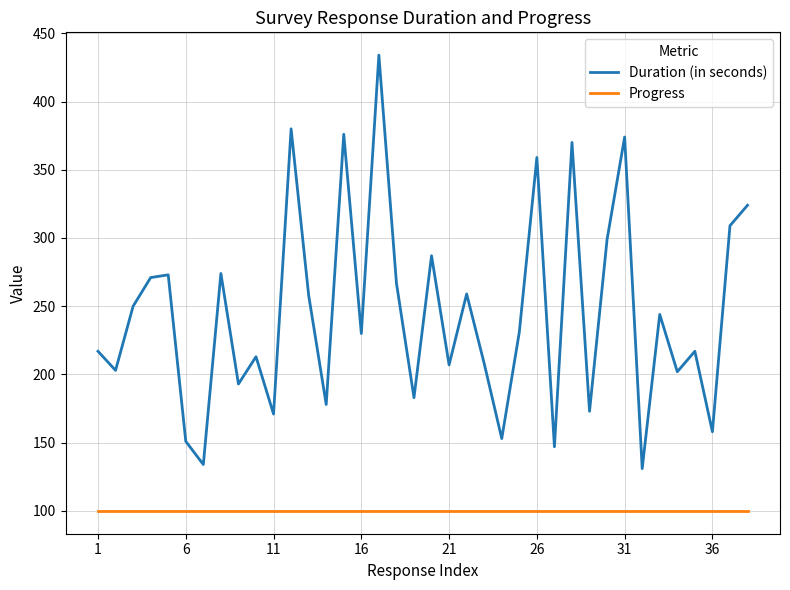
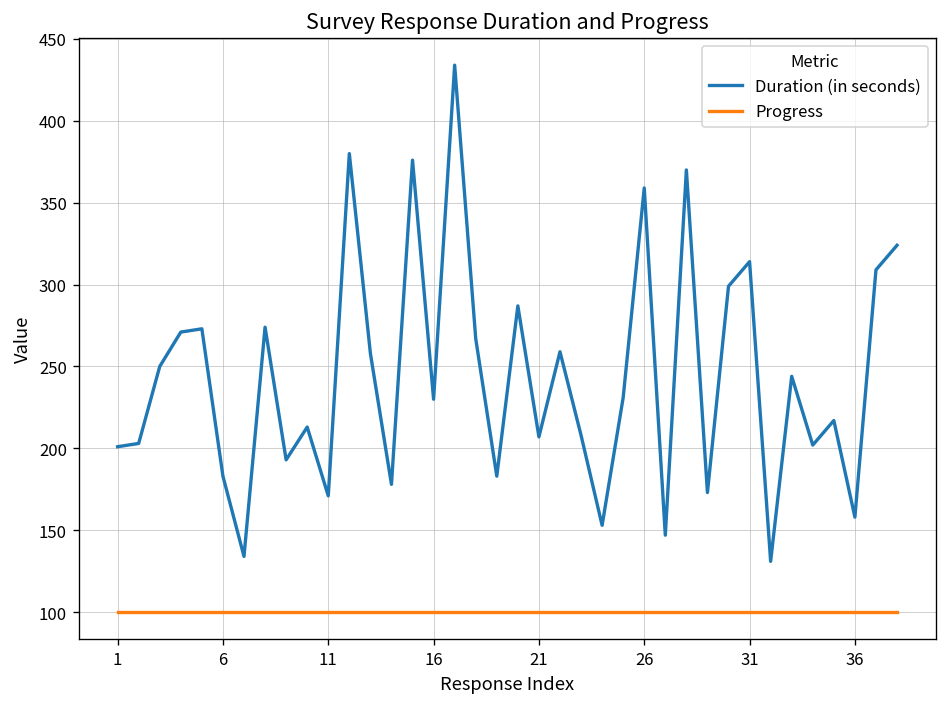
Duration (in seconds), 1: 217 -> 201
Duration (in seconds), 6: 151 -> 183
Duration (in seconds), 31: 374 -> 314
